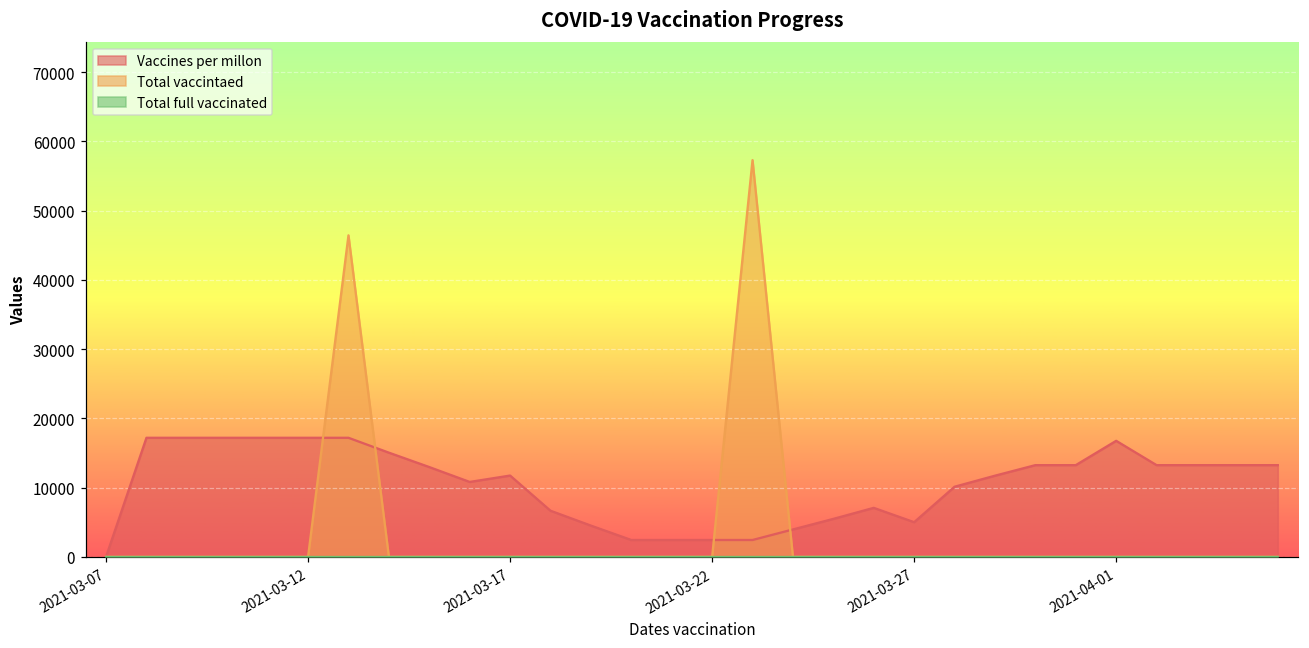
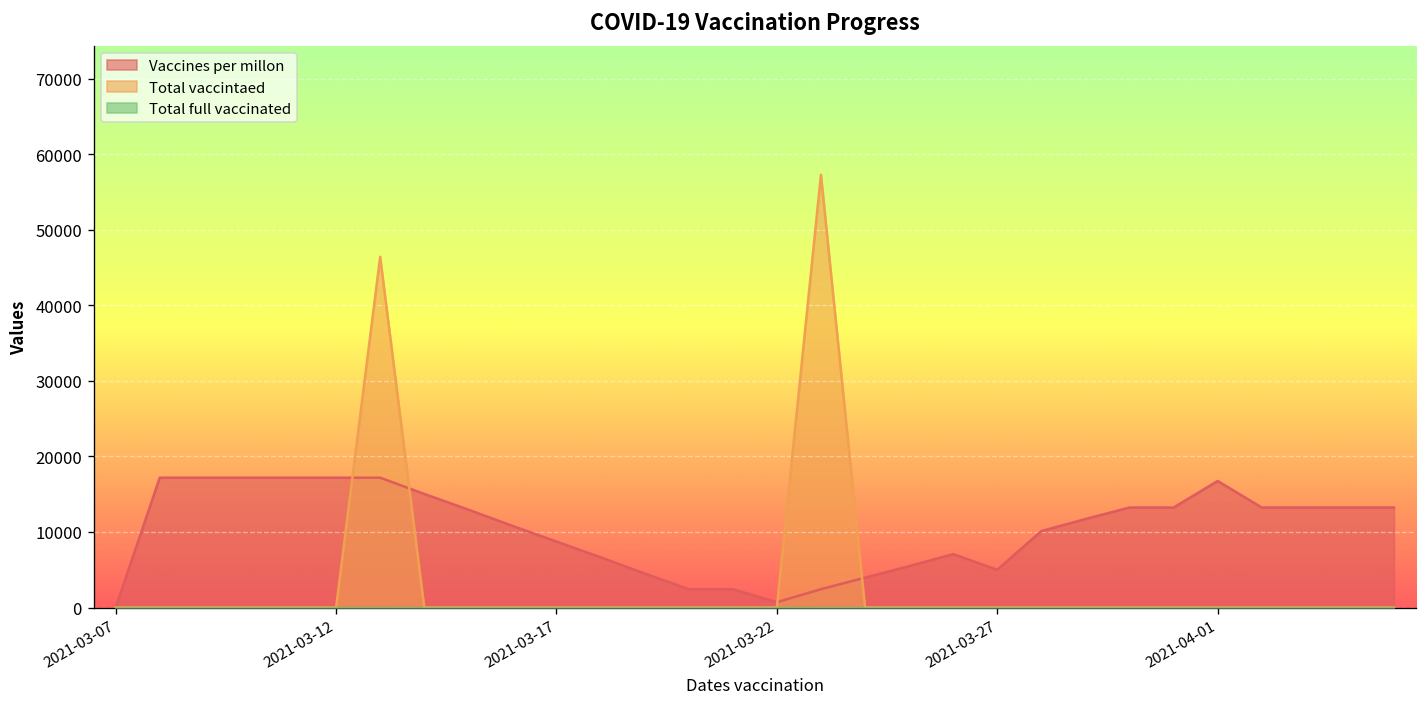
Vaccines per millon, 2021-03-17: 12000 -> 9000
Vaccines per millon, 2021-03-22: 2000 -> 1000
